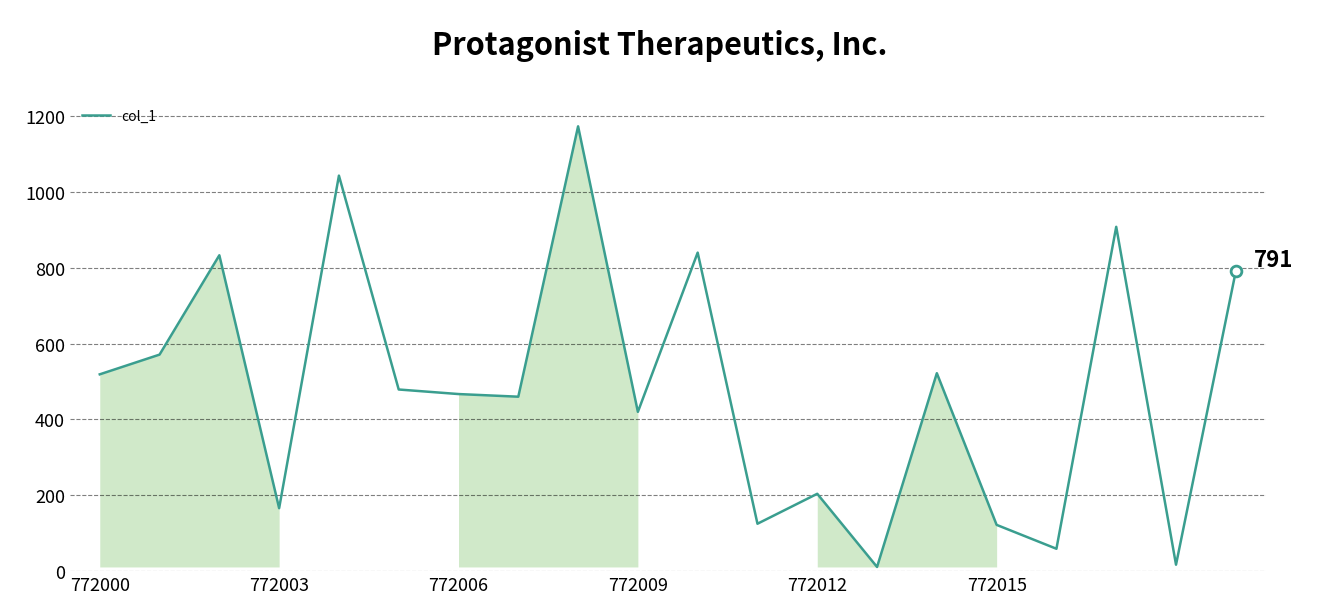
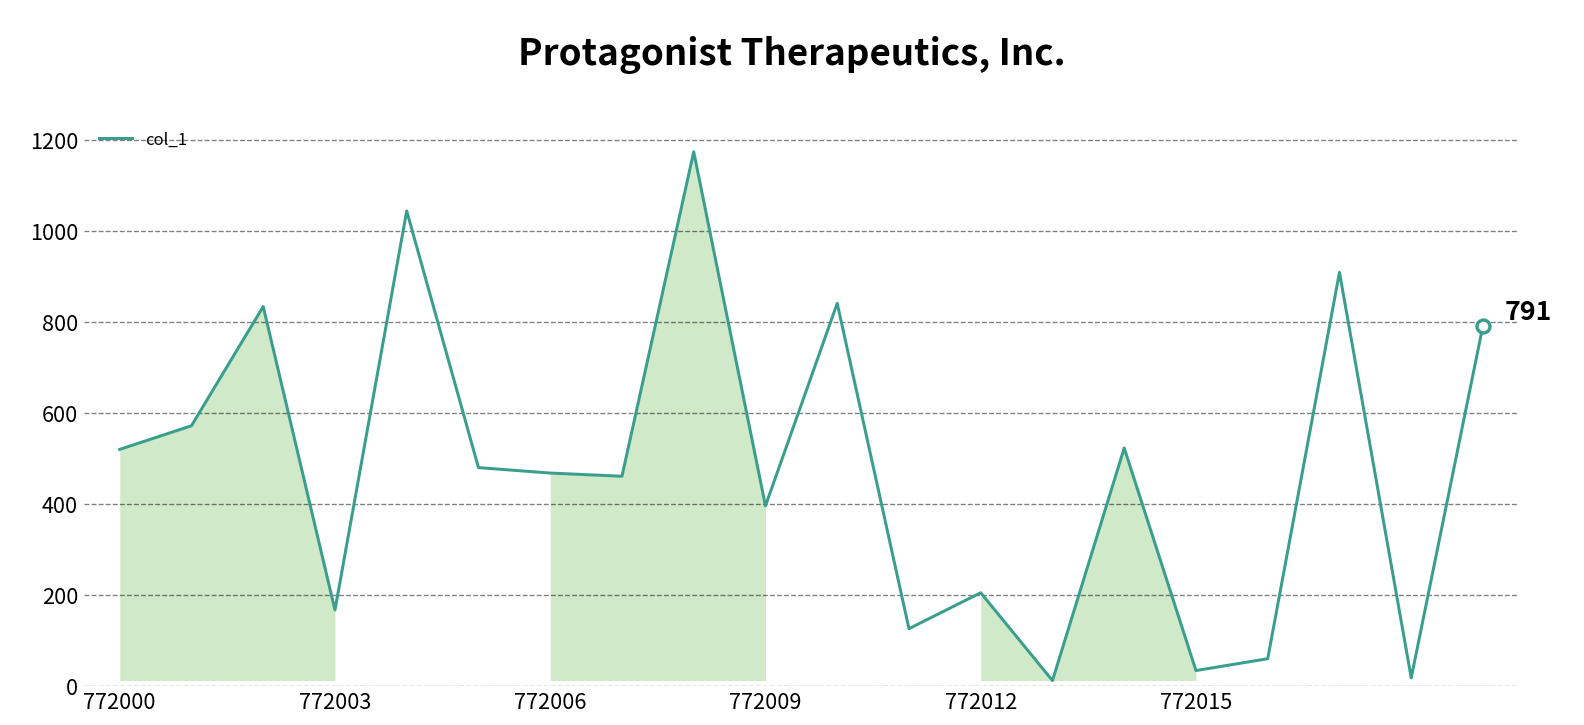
col_1, 772009: 420 -> 400
col_1, 772015: 120 -> 30
